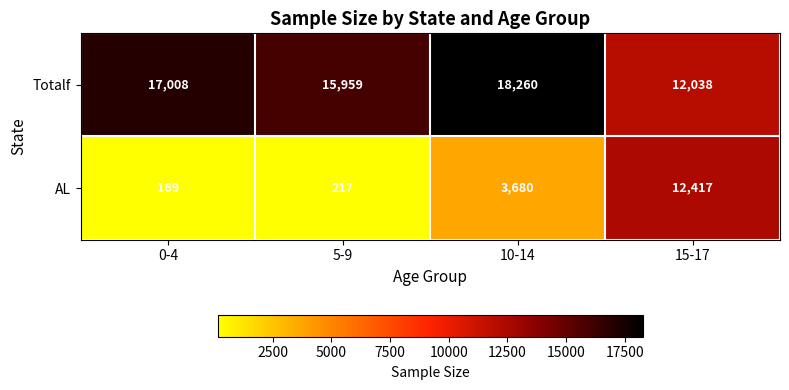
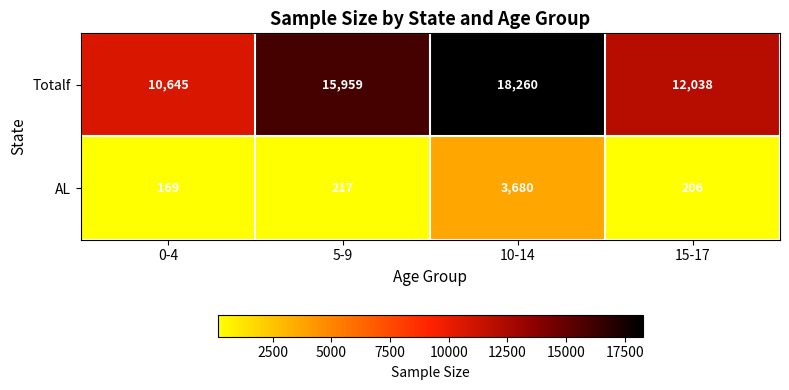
Totalf, 0-4: 17,008 -> 10,645
AL, 15-17: 12,417 -> 206
